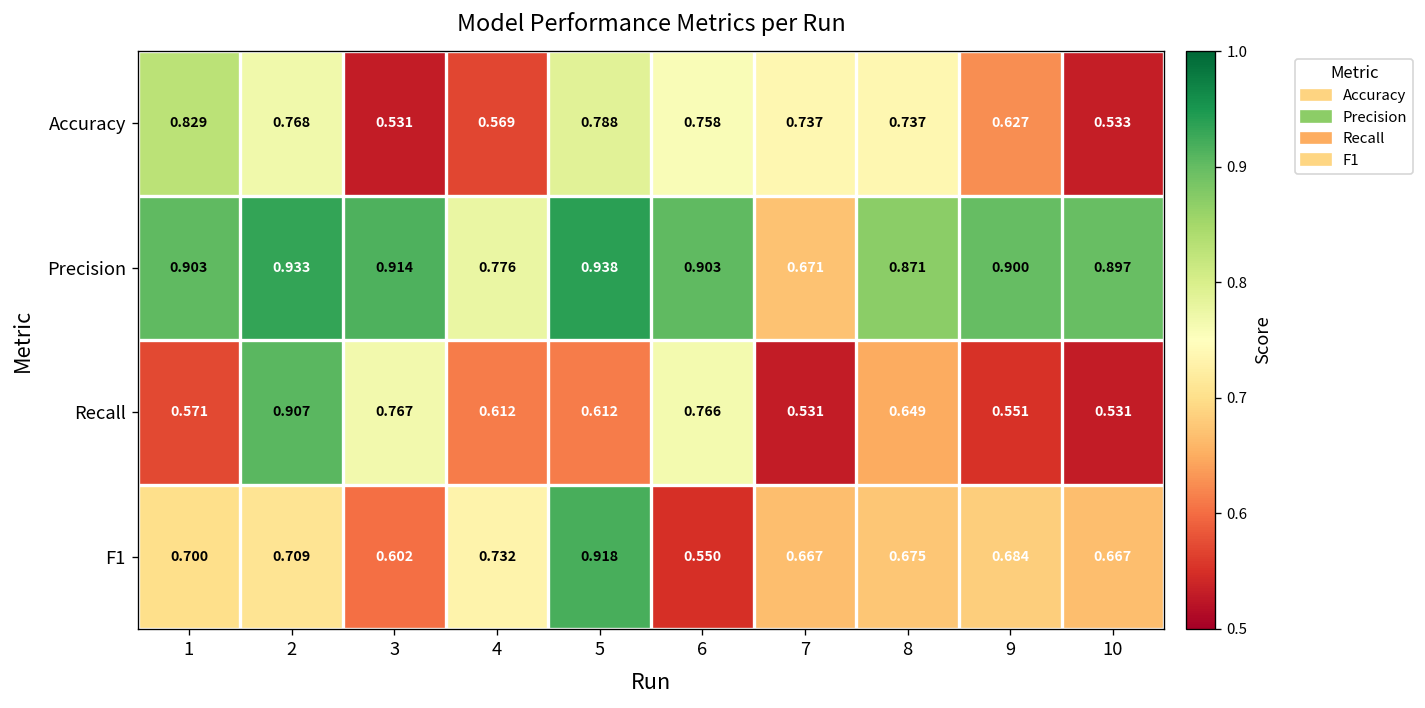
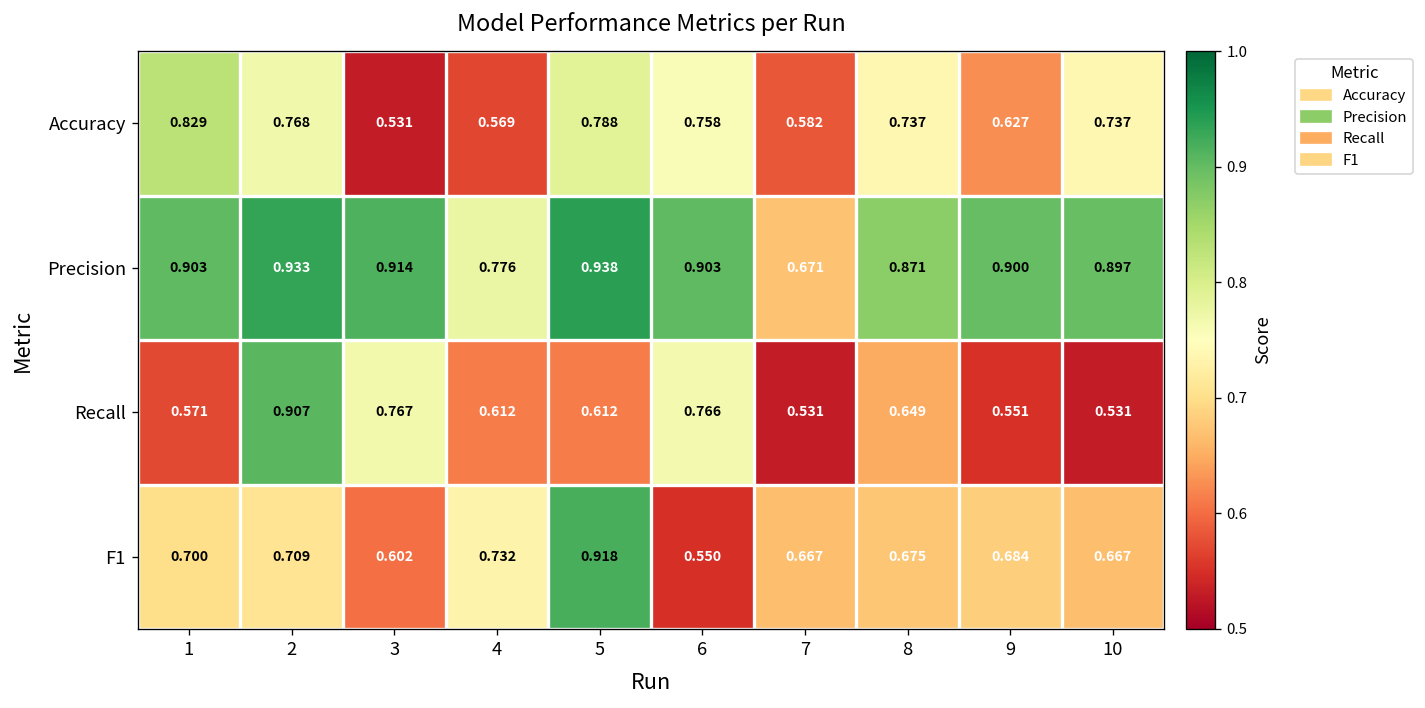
Accuracy, 7: 0.737 -> 0.582
Accuracy, 10: 0.533 -> 0.737
